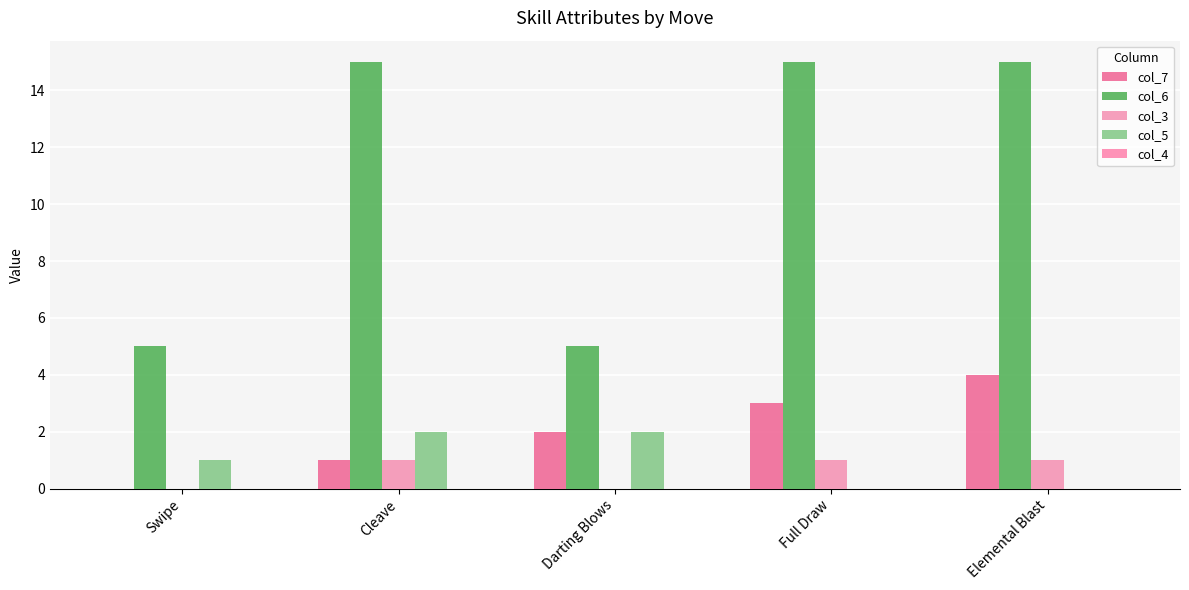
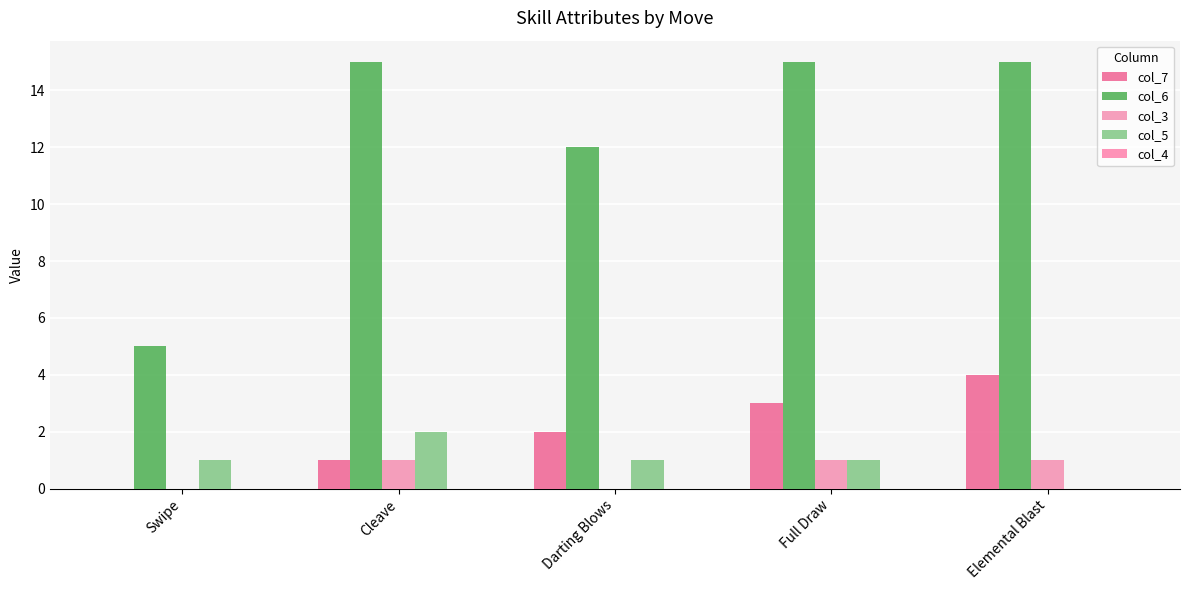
col_6, Darting Blows: 5 -> 12
col_5, Darting Blows: 2 -> 1
col_5, Full Draw: 0 -> 1
